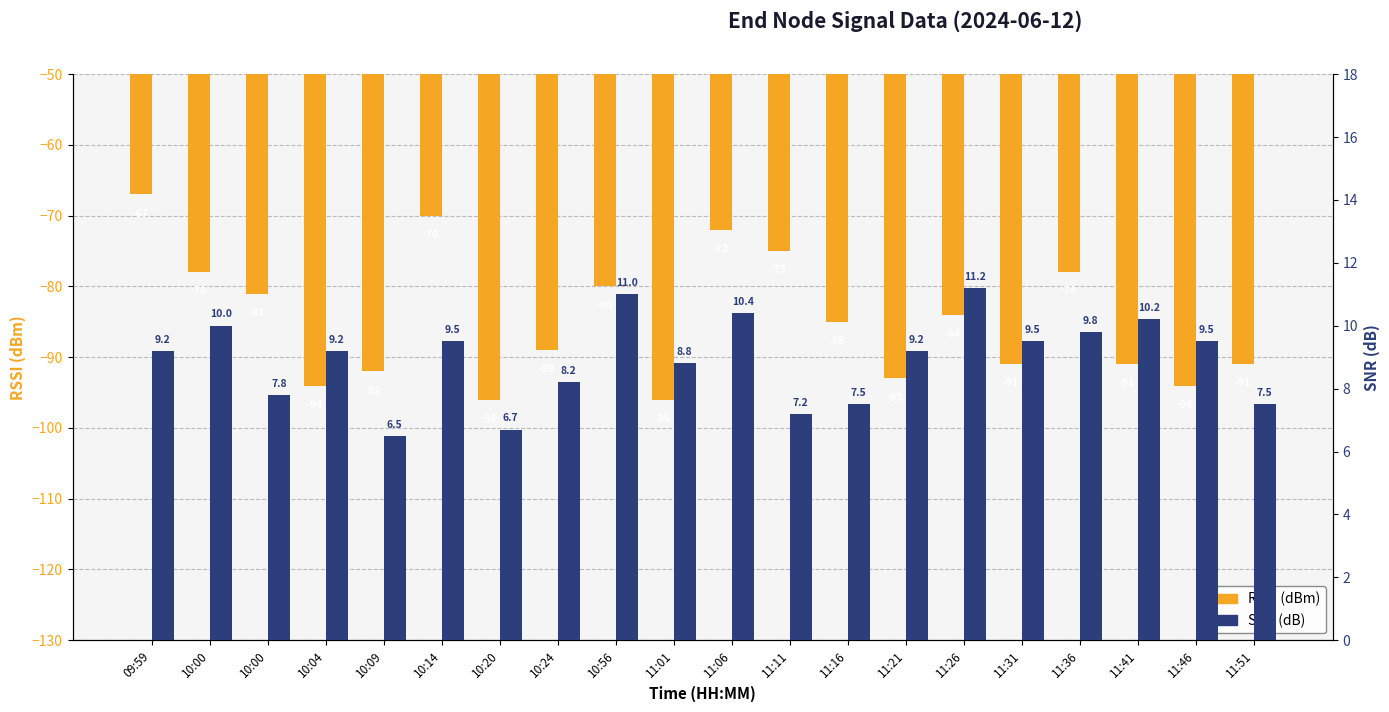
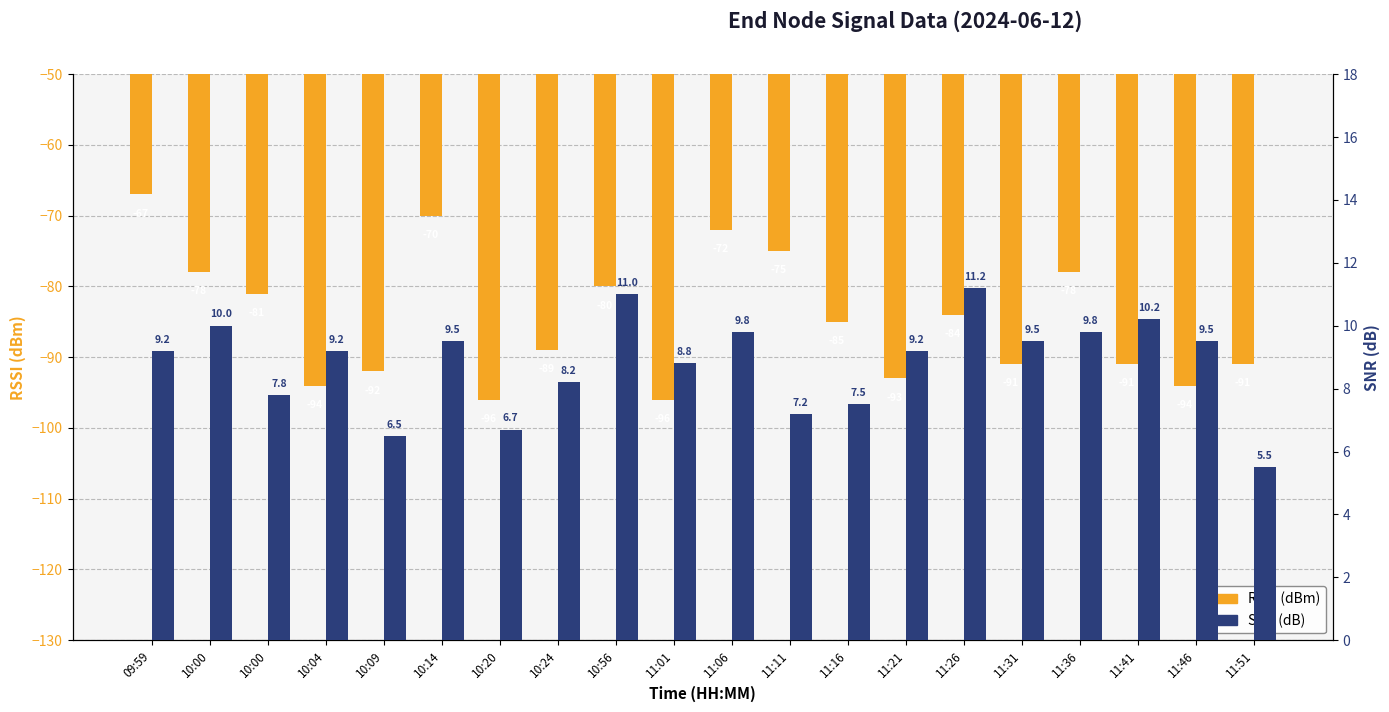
SNR (dB), 11:06: 10.4 -> 9.8
SNR (dB), 11:51: 7.5 -> 5.5
